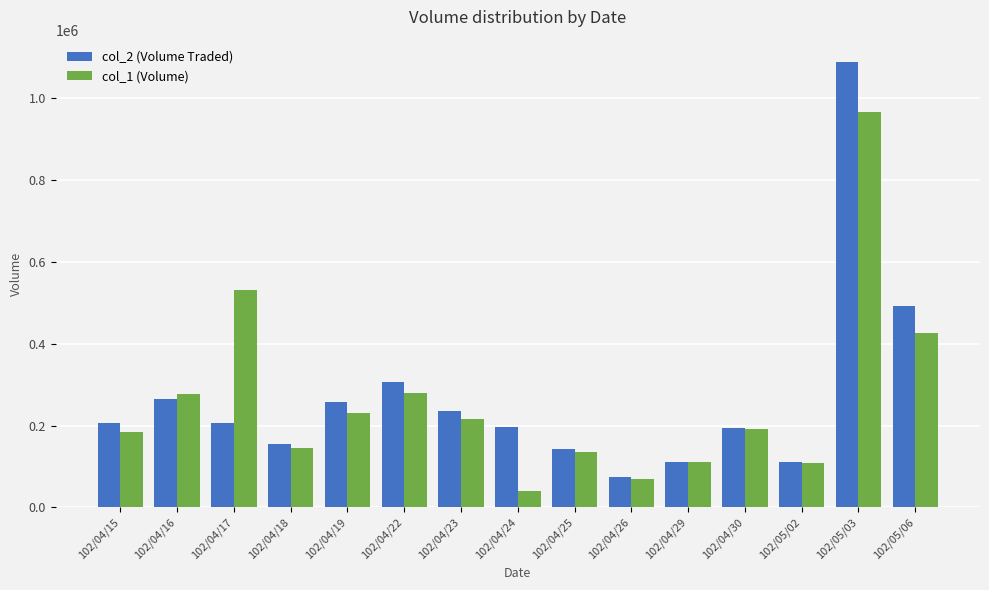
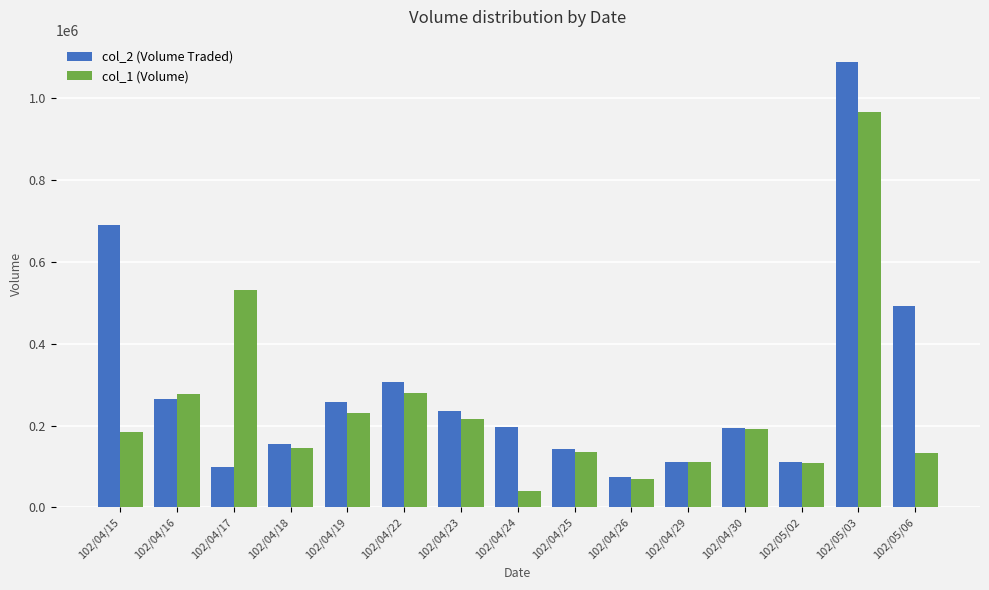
col_2 (Volume Traded), 102/04/15: 210000 -> 690000
col_2 (Volume Traded), 102/04/17: 210000 -> 100000
col_1 (Volume), 102/05/06: 430000 -> 130000
